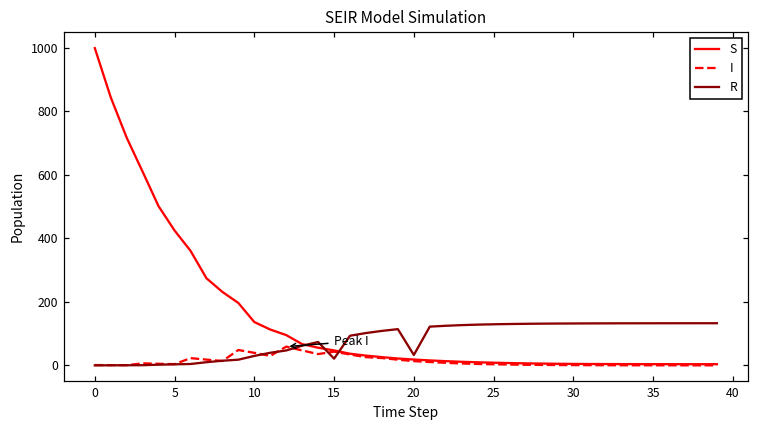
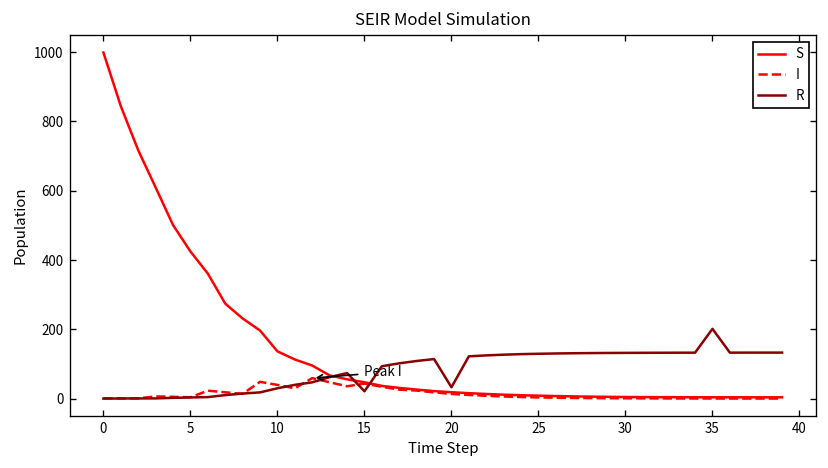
R, 35: 130 -> 200
